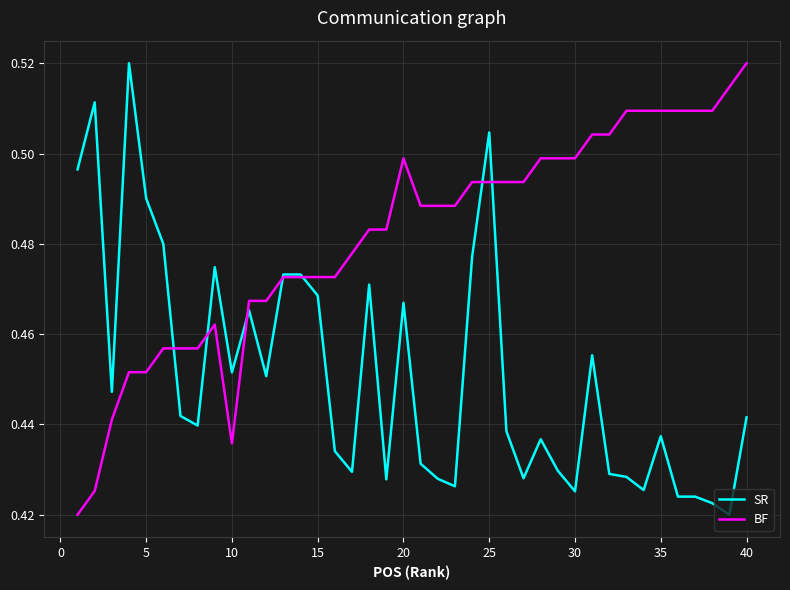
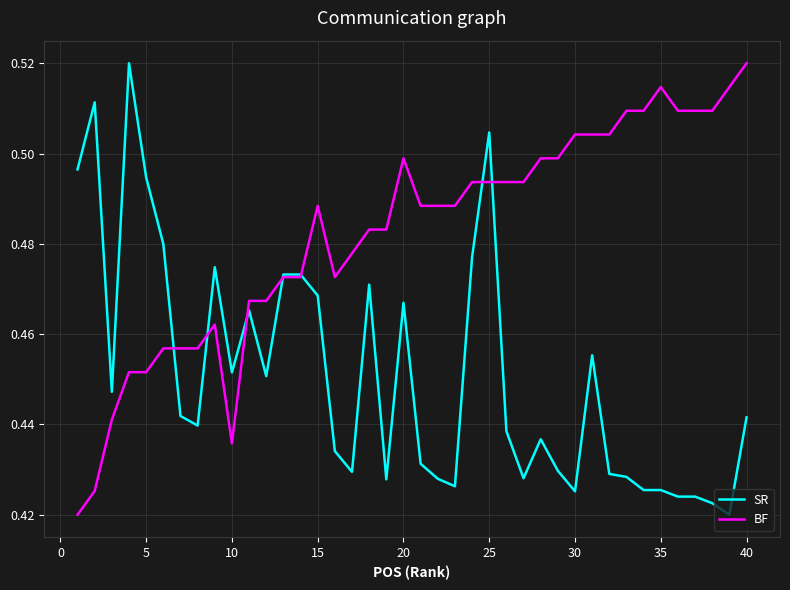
SR, 5: 0.490 -> 0.495
BF, 15: 0.473 -> 0.488
BF, 30: 0.499 -> 0.504
SR, 35: 0.437 -> 0.425
BF, 35: 0.509 -> 0.515
